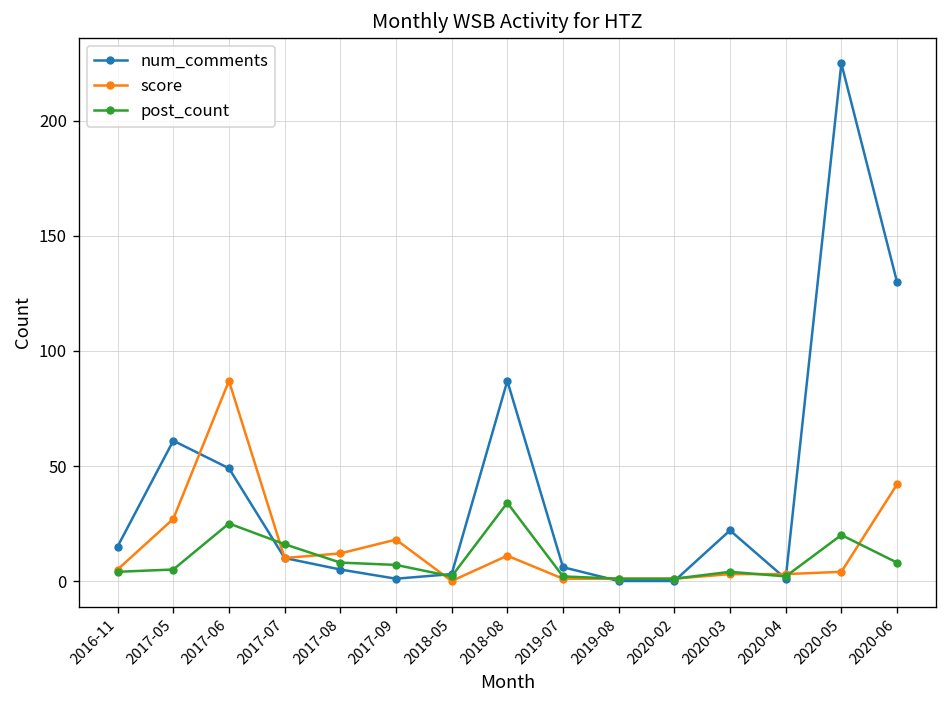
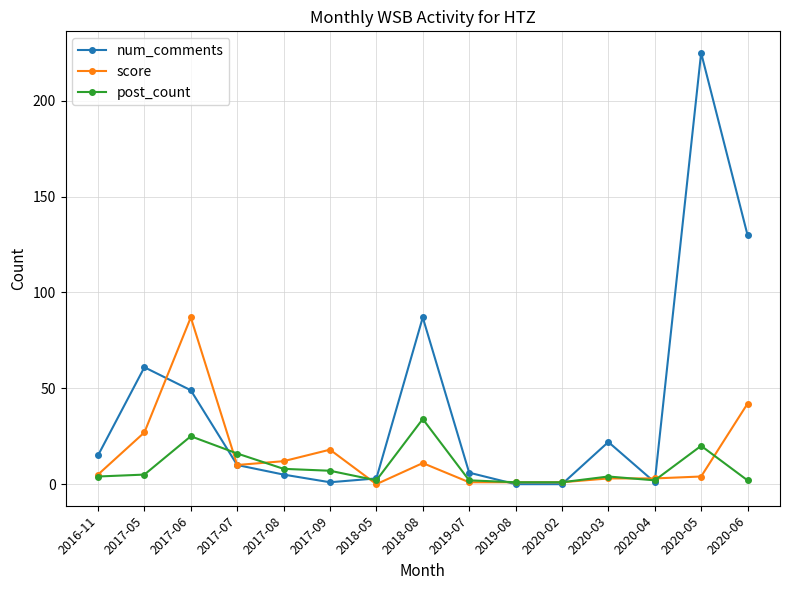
post_count, 2020-06: 8 -> 2
